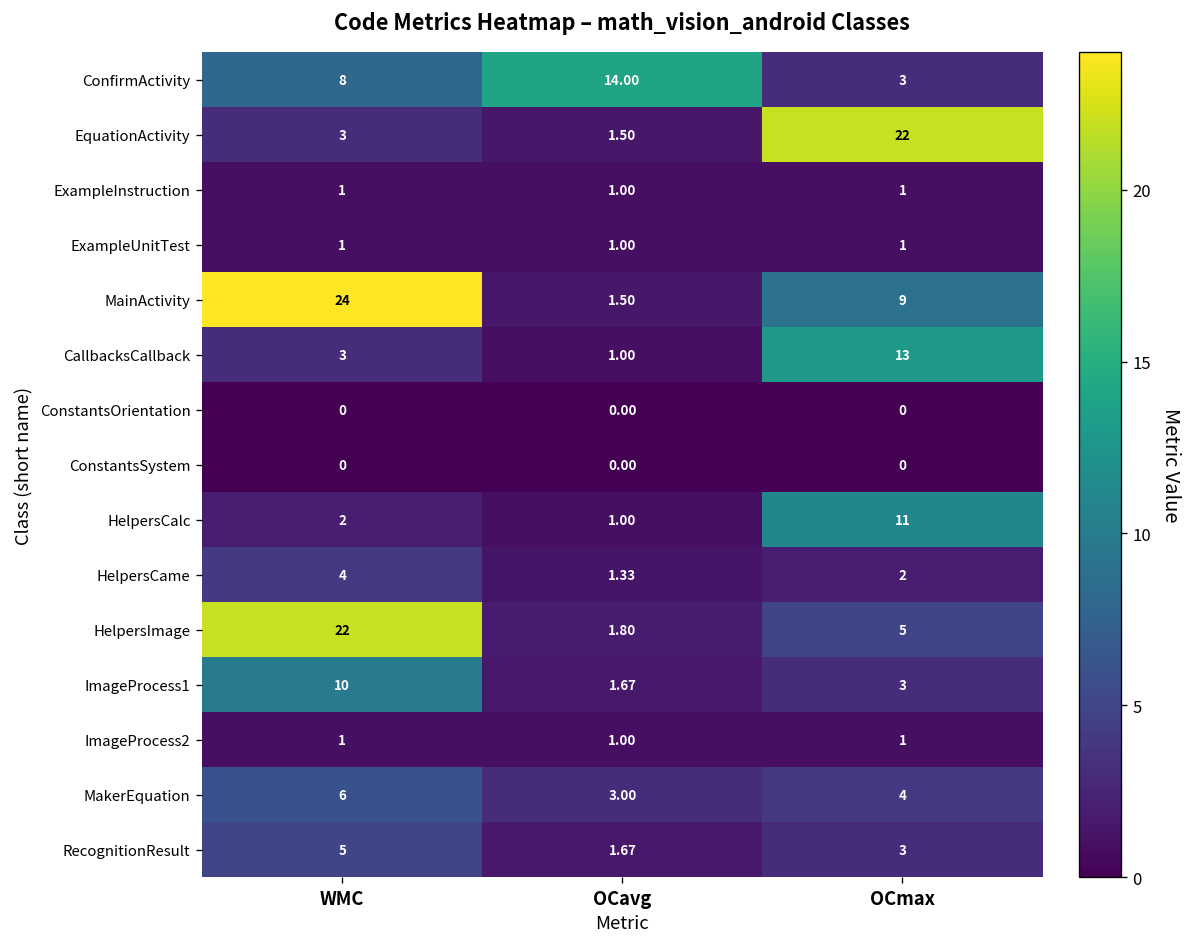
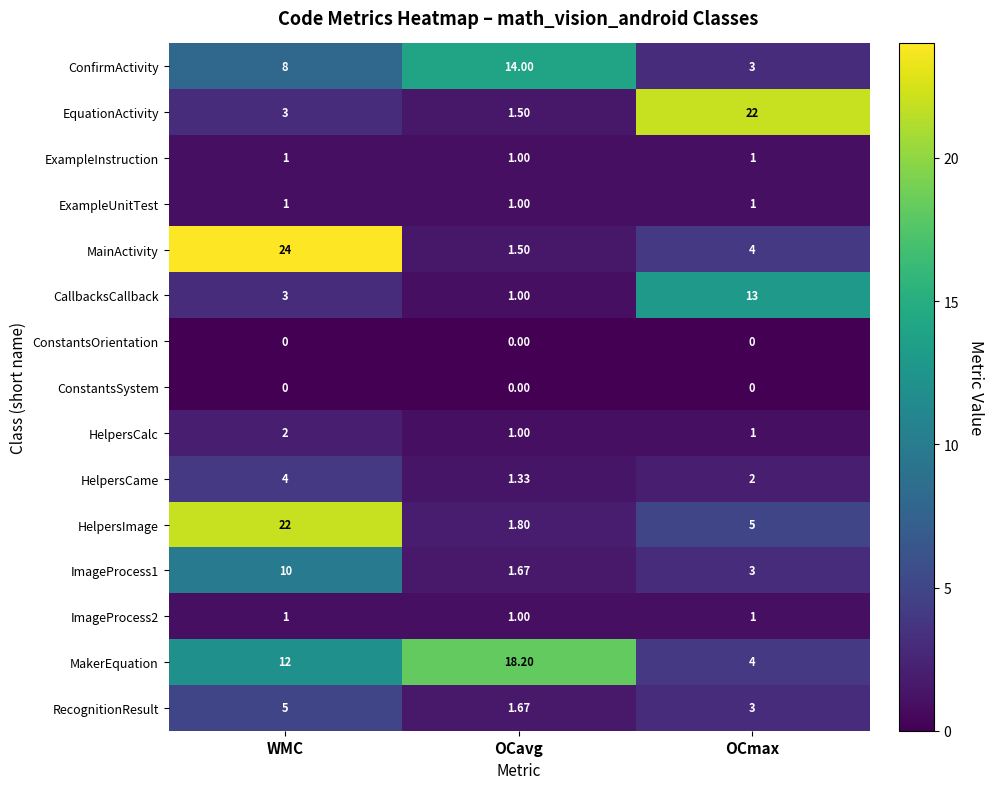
MainActivity, OCmax: 9 -> 4
HelpersCalc, OCmax: 11 -> 1
MakerEquation, WMC: 6 -> 12
MakerEquation, OCavg: 3.00 -> 18.20
